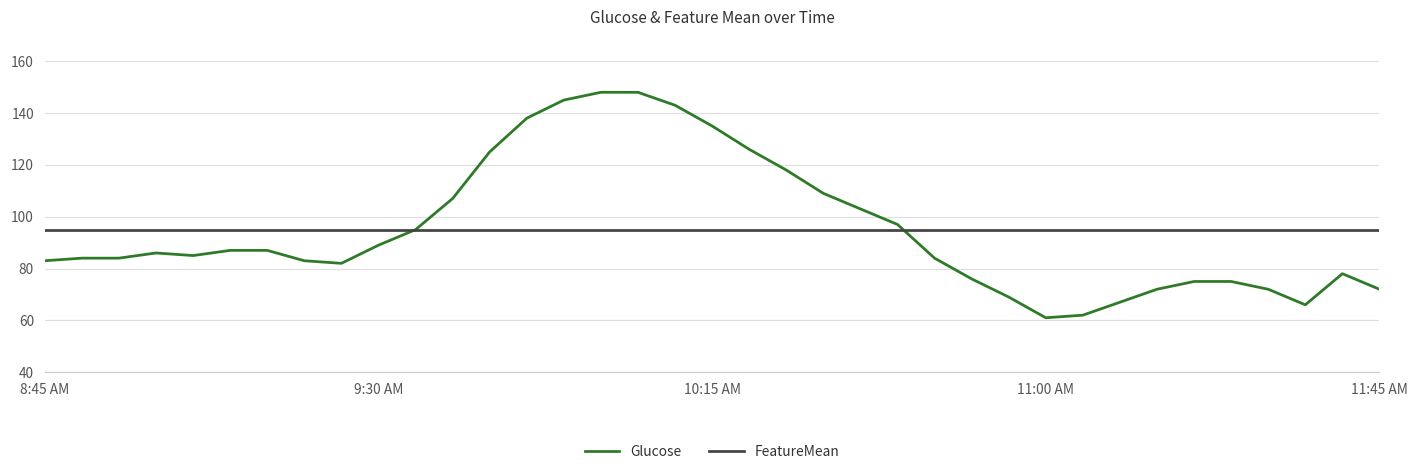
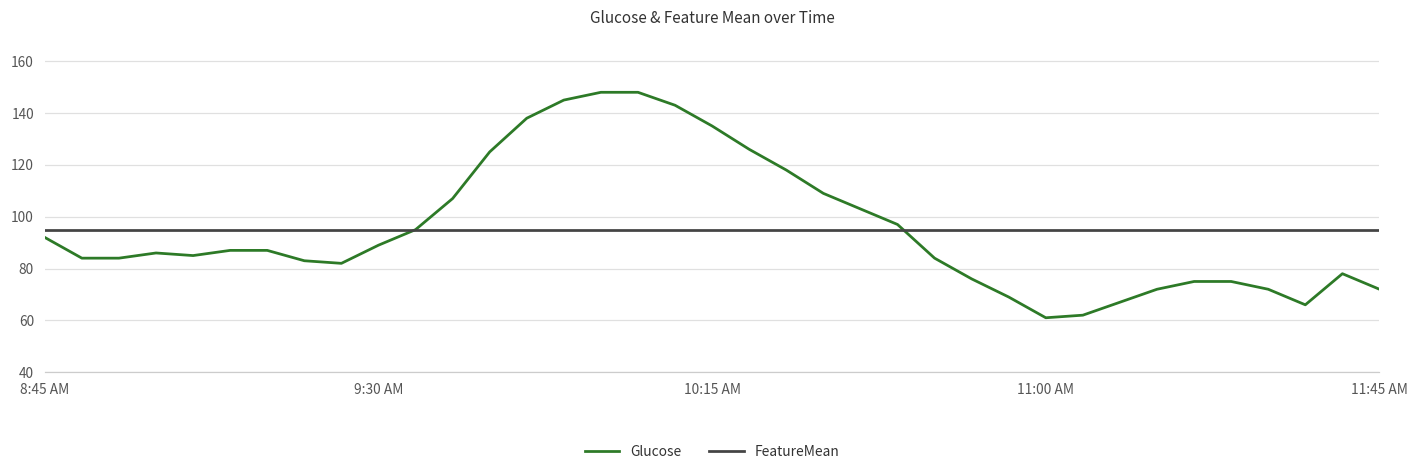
Glucose, 8:45 AM: 83 -> 92
